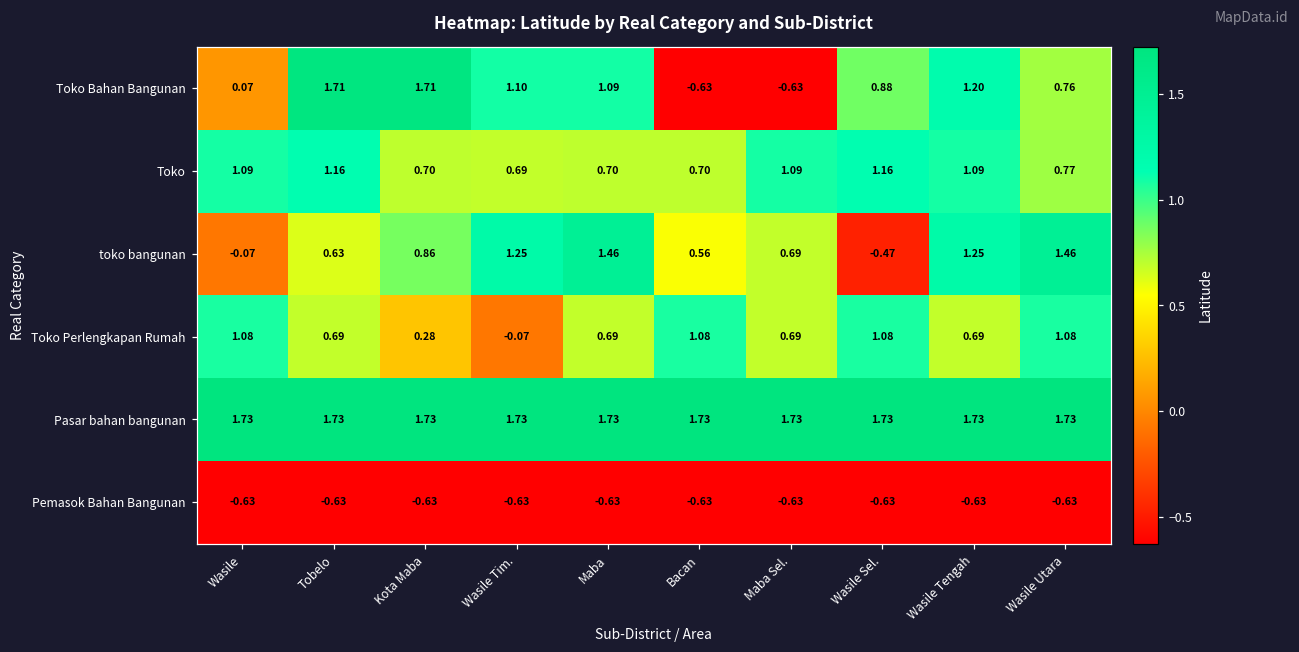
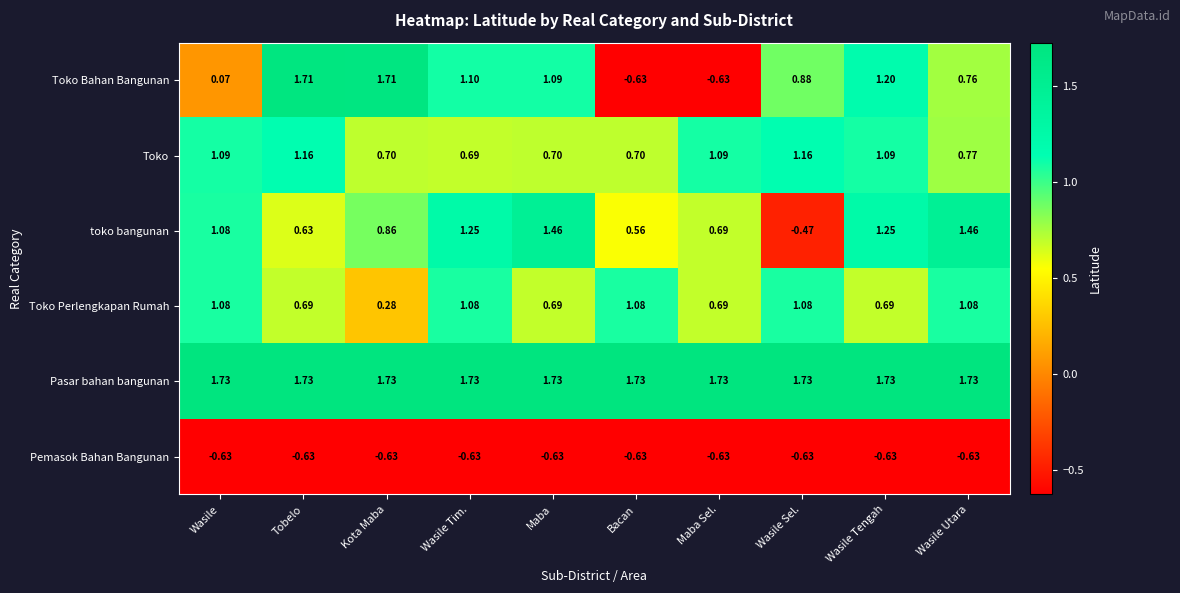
toko bangunan, Wasile: -0.07 -> 1.08
Toko Perlengkapan Rumah, Wasile Tim.: -0.07 -> 1.08
